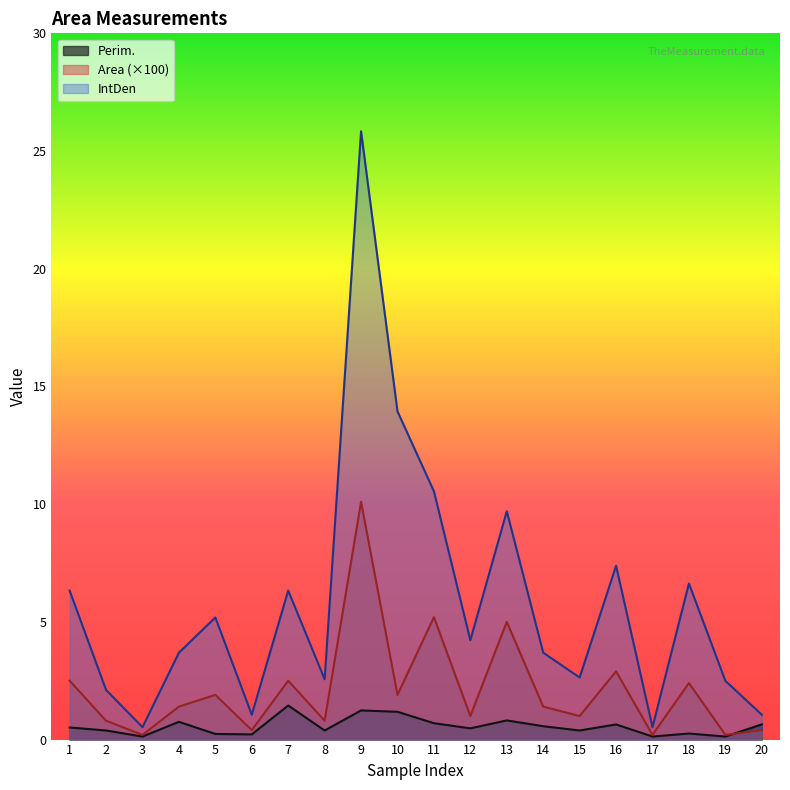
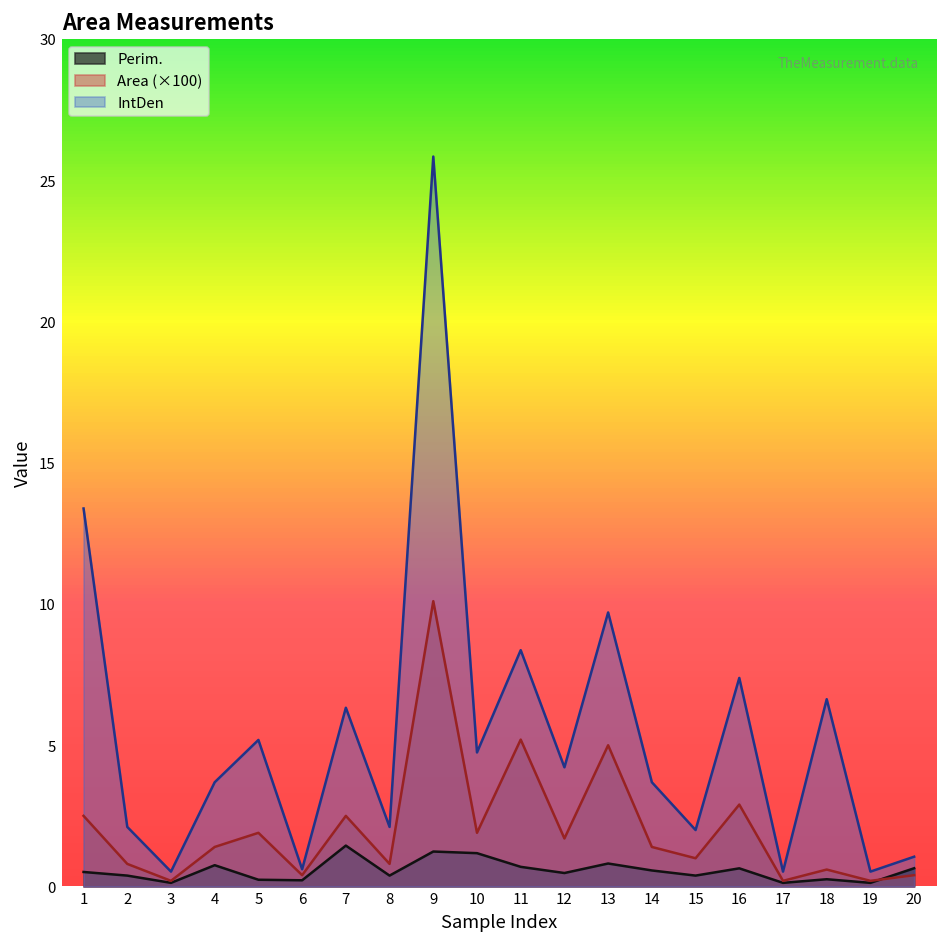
IntDen, 1: 6.3 -> 13.4
IntDen, 6: 1.1 -> 0.6
IntDen, 8: 2.6 -> 2.1
IntDen, 10: 13.9 -> 4.7
IntDen, 11: 10.5 -> 8.4
Area (×100), 12: 1.0 -> 1.7
IntDen, 15: 2.6 -> 2.0
Area (×100), 18: 2.4 -> 0.6
IntDen, 19: 2.5 -> 0.5
